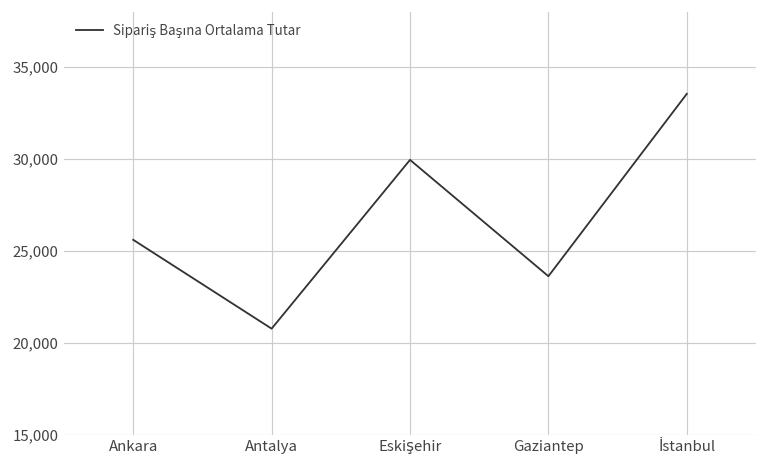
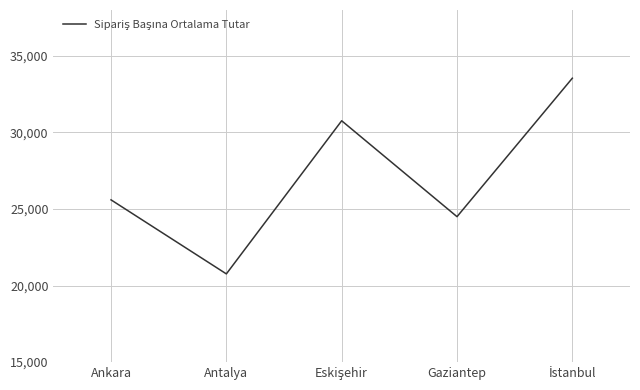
Eskişehir: 30,000 -> 30,800
Gaziantep: 23,600 -> 24,500
